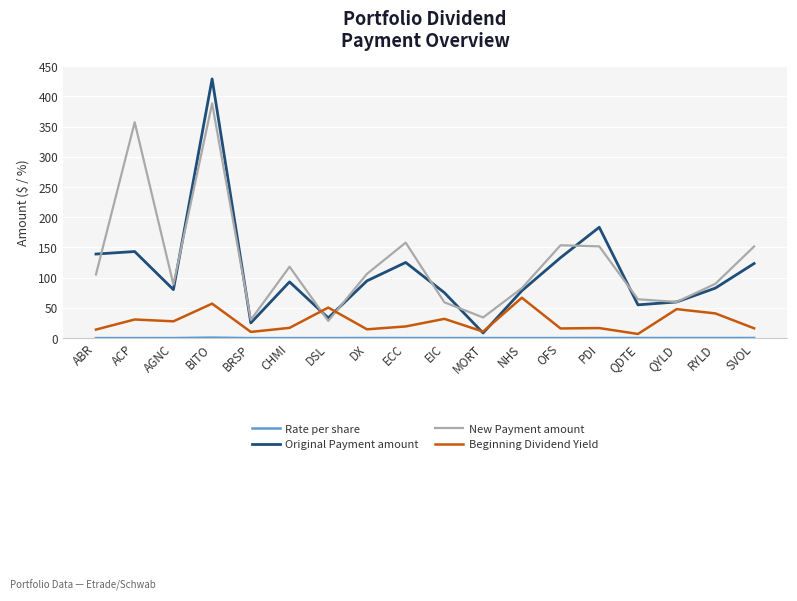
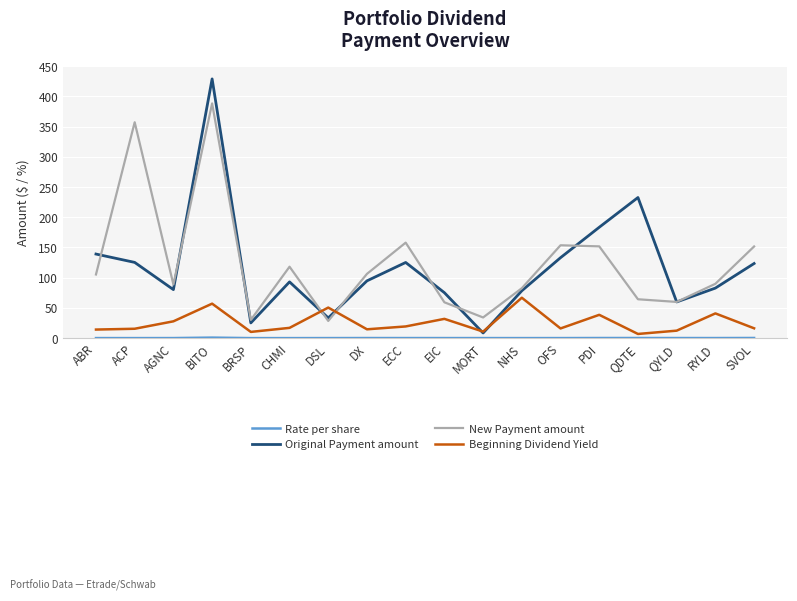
Original Payment amount, ACP: 140 -> 130
Beginning Dividend Yield, ACP: 30 -> 20
Beginning Dividend Yield, PDI: 20 -> 40
Original Payment amount, QDTE: 60 -> 230
Beginning Dividend Yield, QYLD: 50 -> 10
